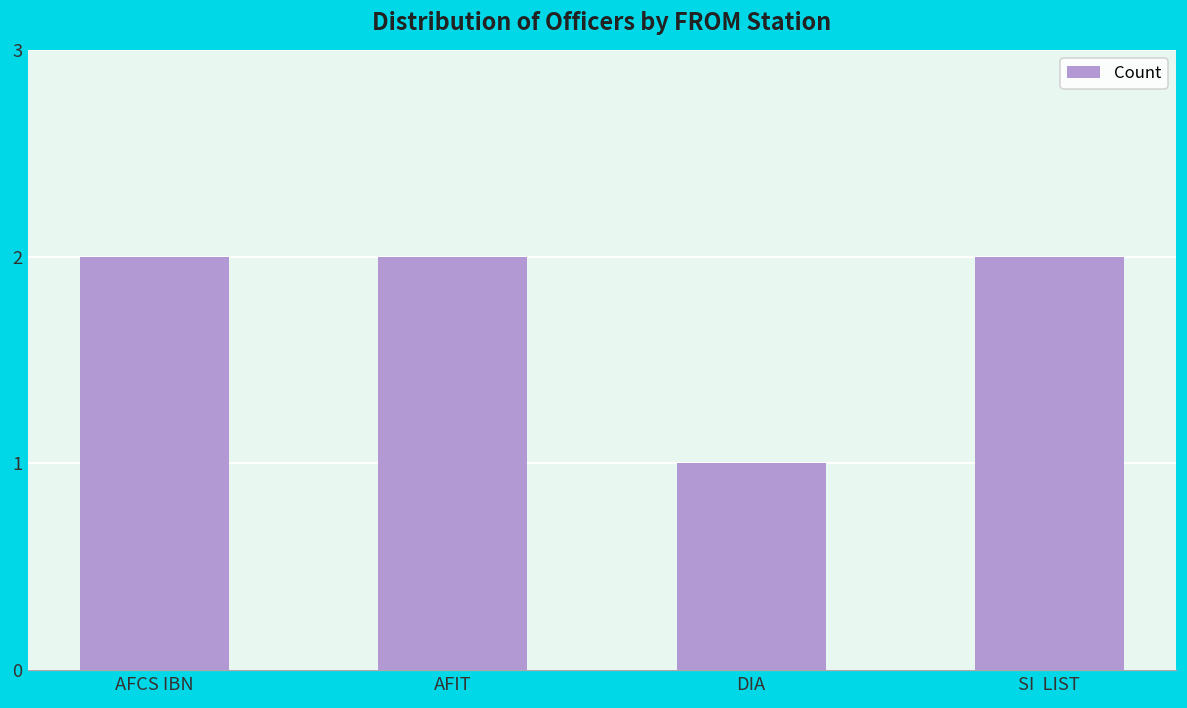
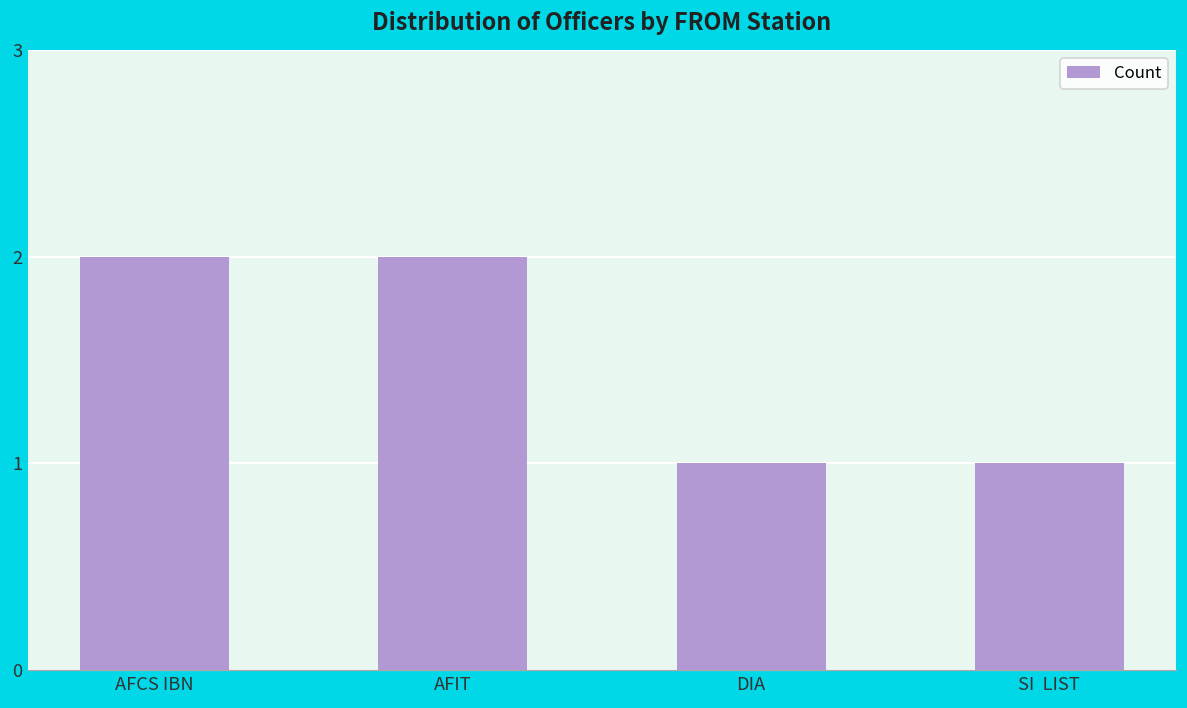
SI LIST: 2 -> 1
